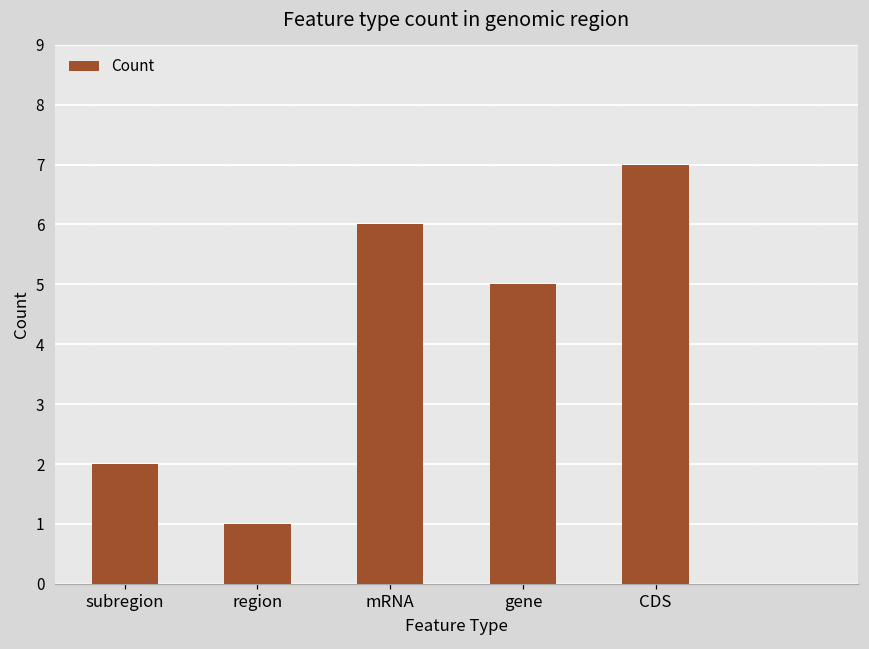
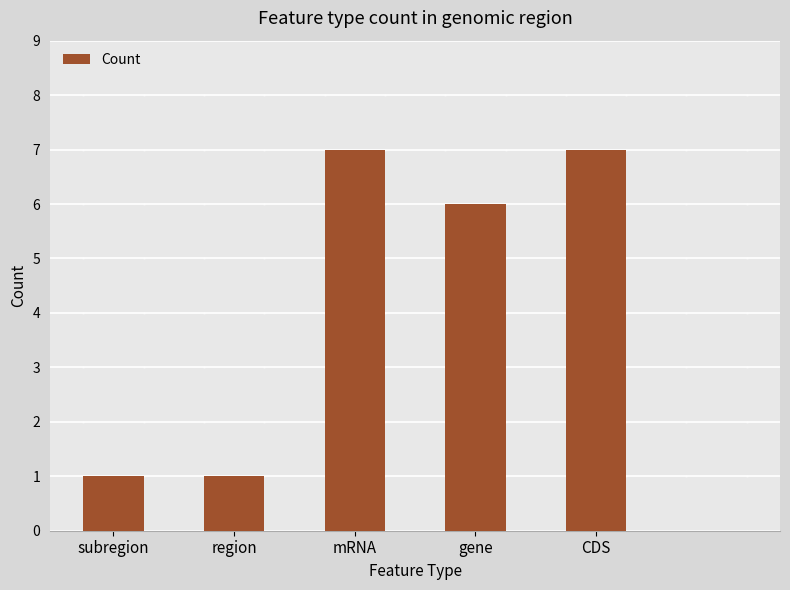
Count, subregion: 2 -> 1
Count, mRNA: 6 -> 7
Count, gene: 5 -> 6
